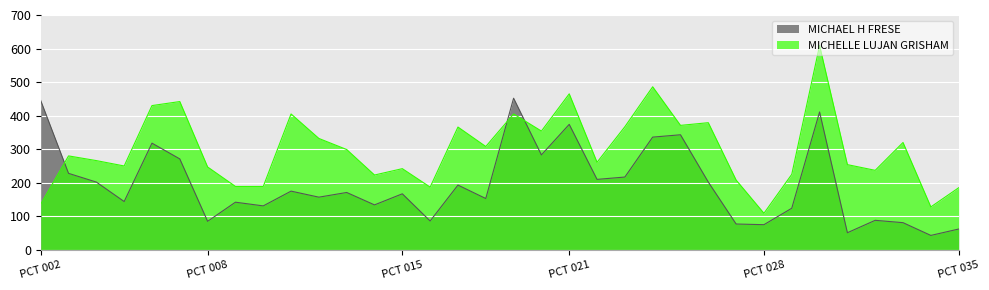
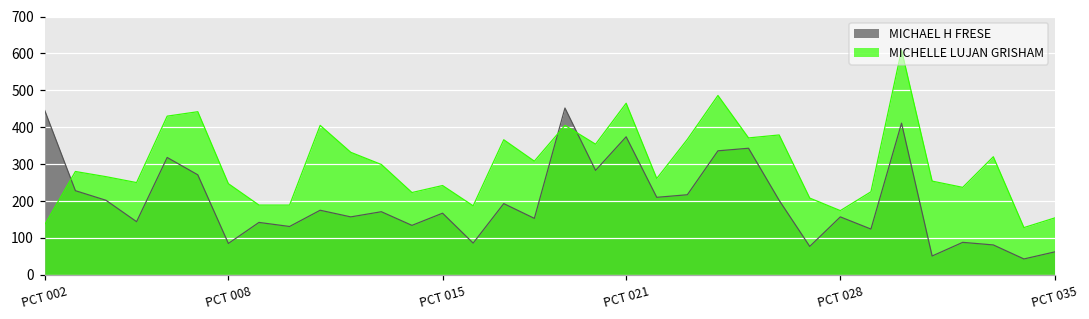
MICHAEL H FRESE, PCT 028: 80 -> 160
MICHELLE LUJAN GRISHAM, PCT 028: 110 -> 170
MICHELLE LUJAN GRISHAM, PCT 035: 190 -> 150
